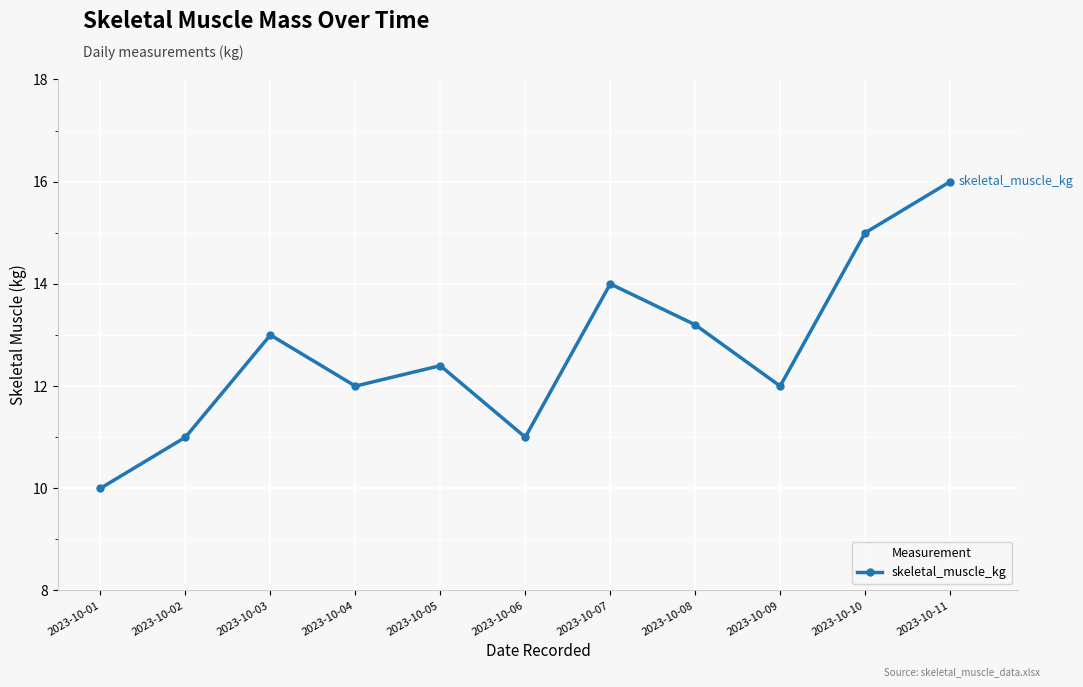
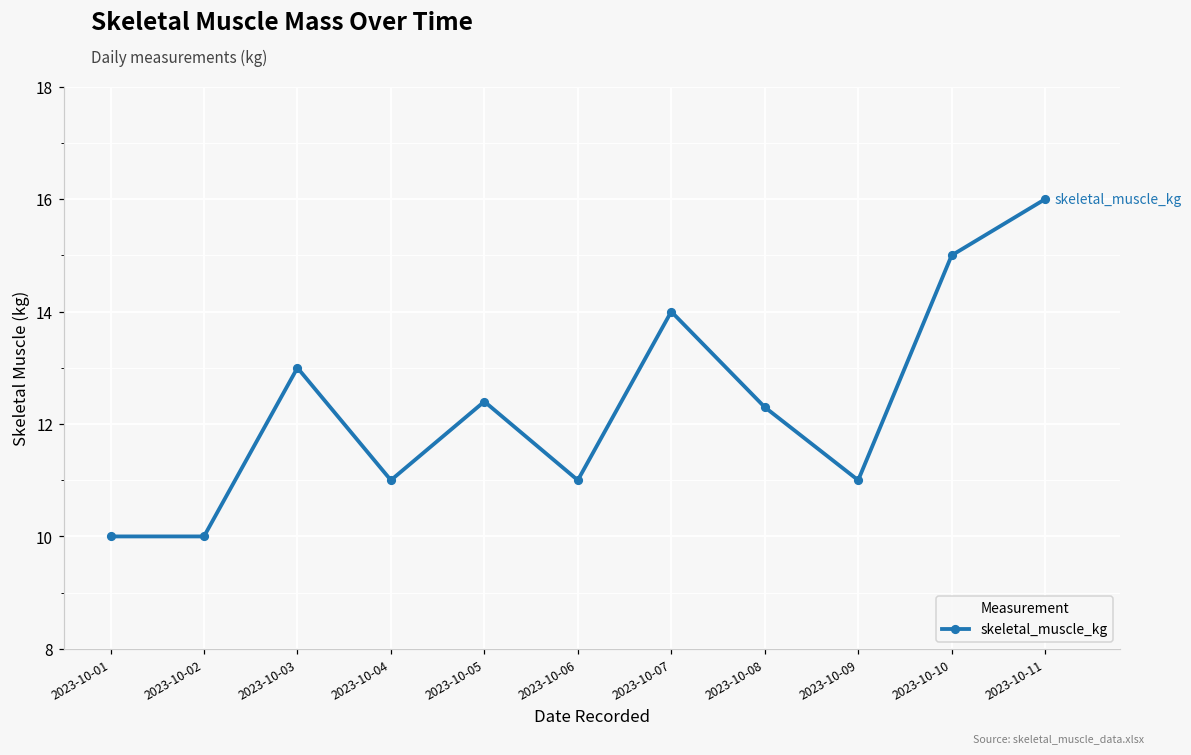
2023-10-02: 11 -> 10
2023-10-04: 12 -> 11
2023-10-08: 13.2 -> 12.3
2023-10-09: 12 -> 11
